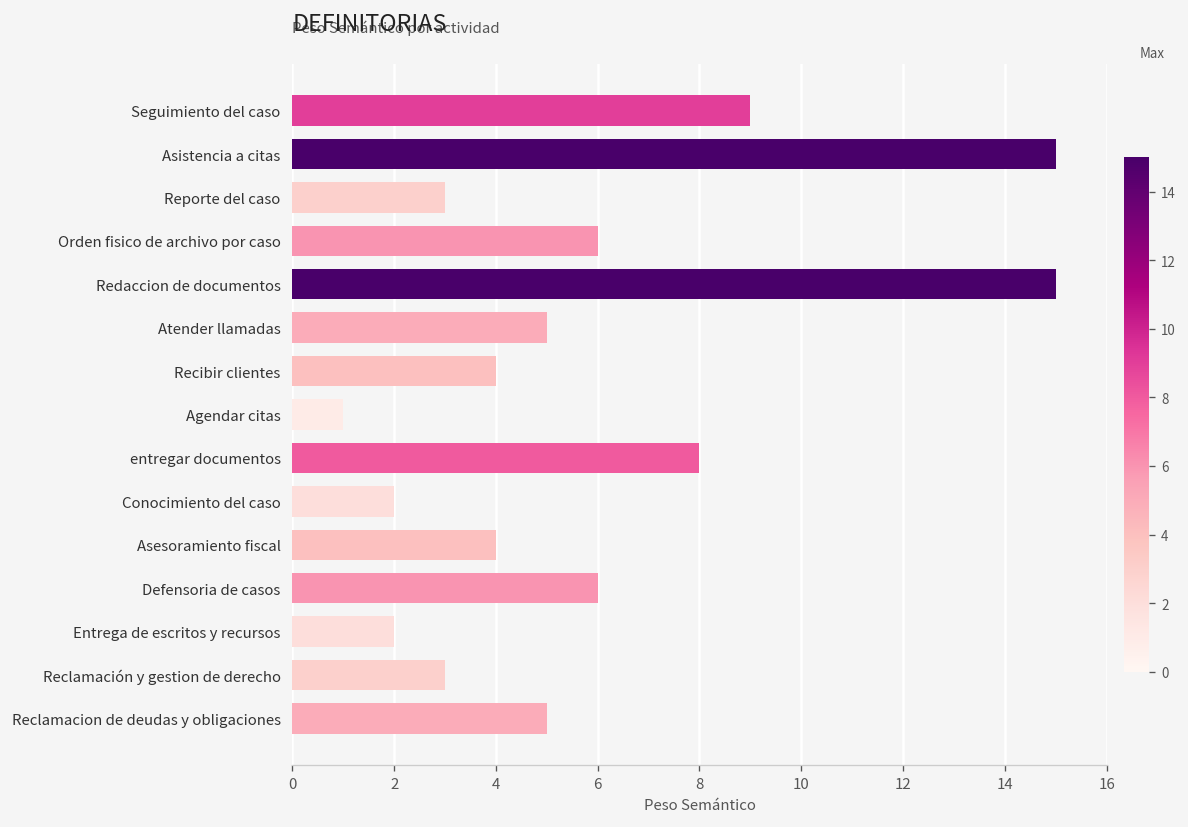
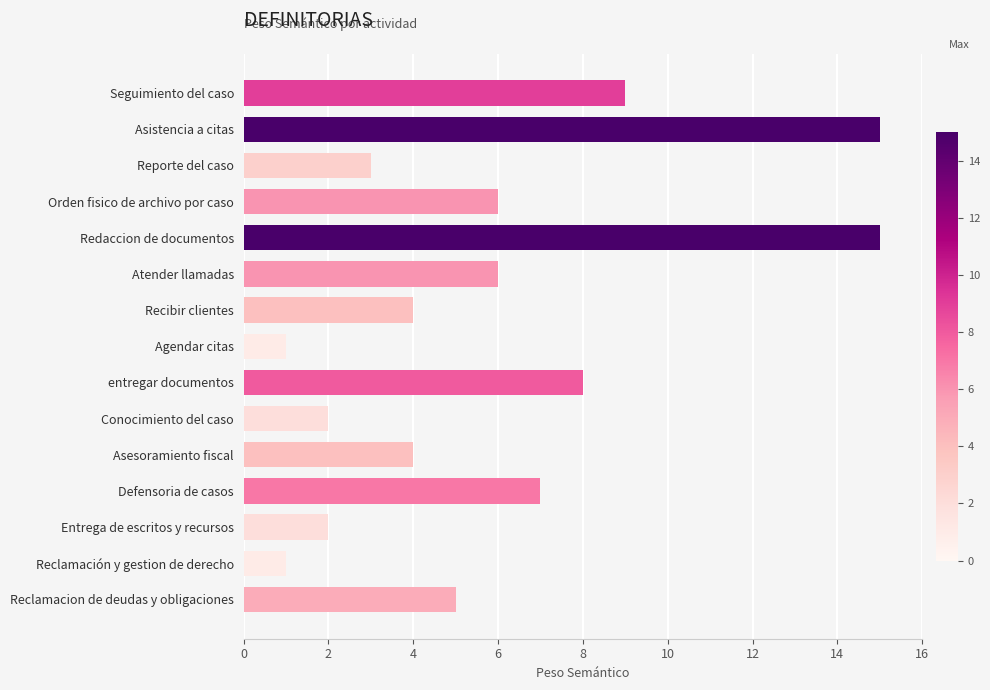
Atender llamadas: 5 -> 6
Defensoria de casos: 6 -> 7
Reclamación y gestion de derecho: 3 -> 1
